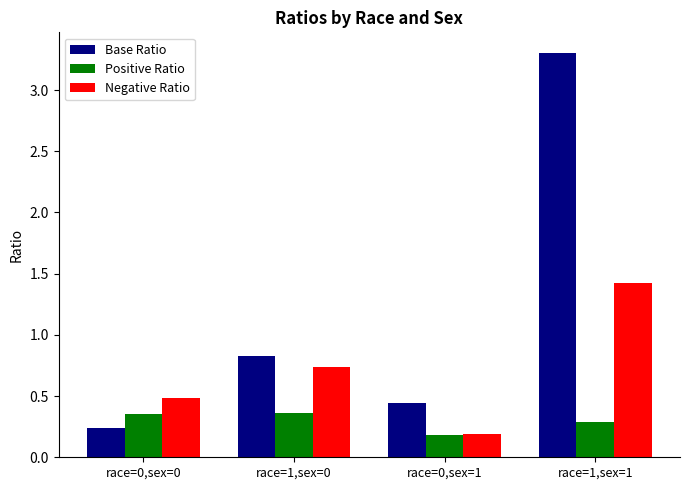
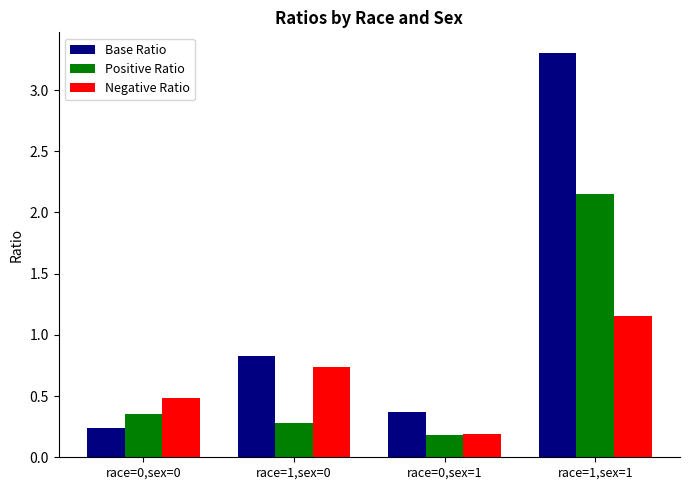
Positive Ratio, race=1,sex=0: 0.36 -> 0.28
Base Ratio, race=0,sex=1: 0.44 -> 0.37
Positive Ratio, race=1,sex=1: 0.29 -> 2.15
Negative Ratio, race=1,sex=1: 1.42 -> 1.15
